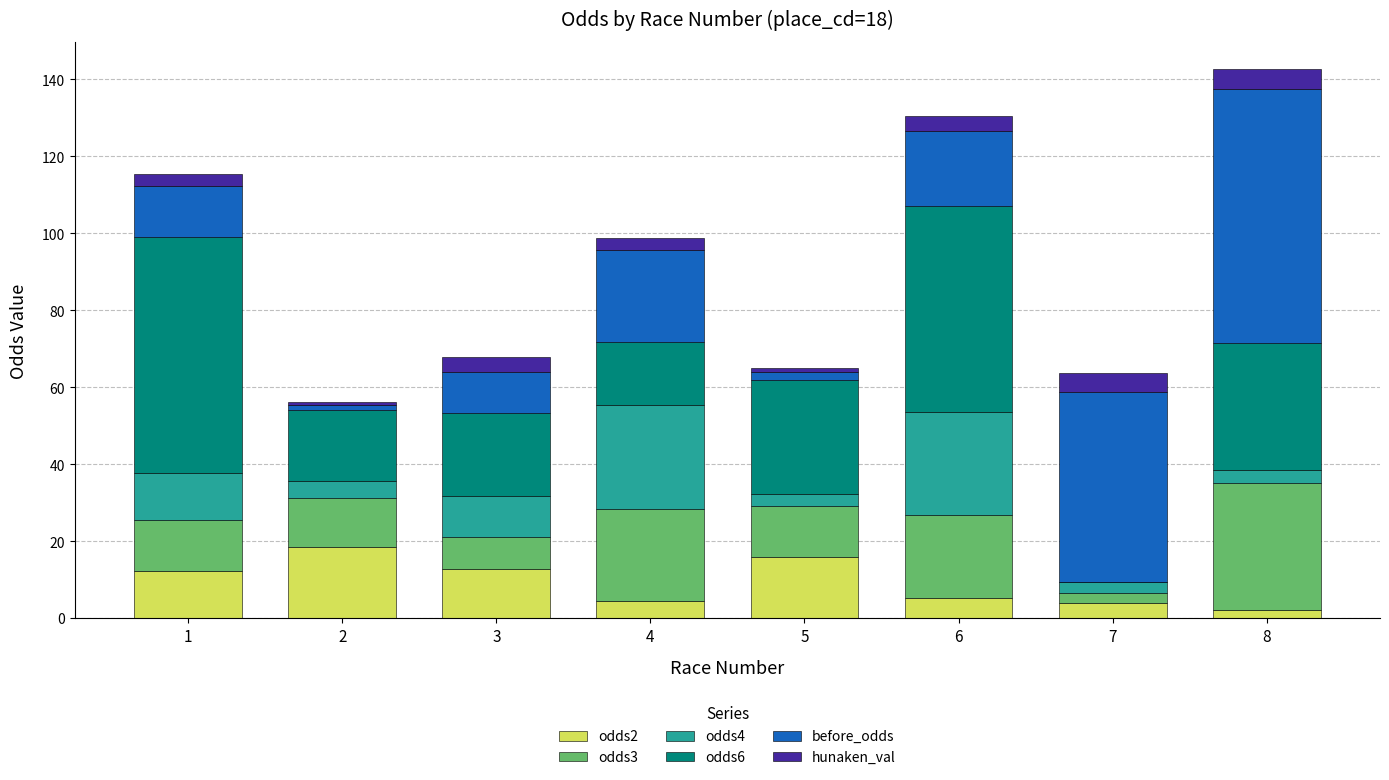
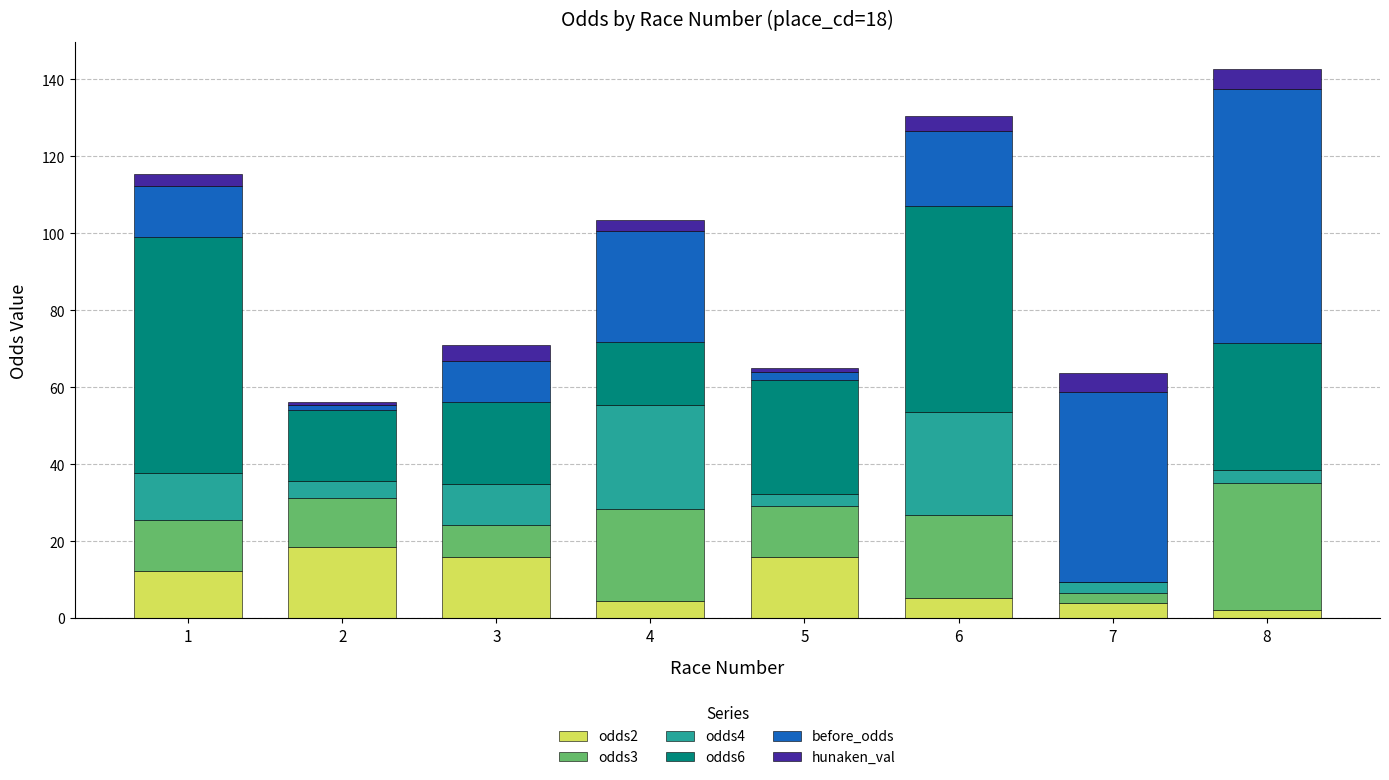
odds2, 3: 13 -> 16
before_odds, 4: 24 -> 29
